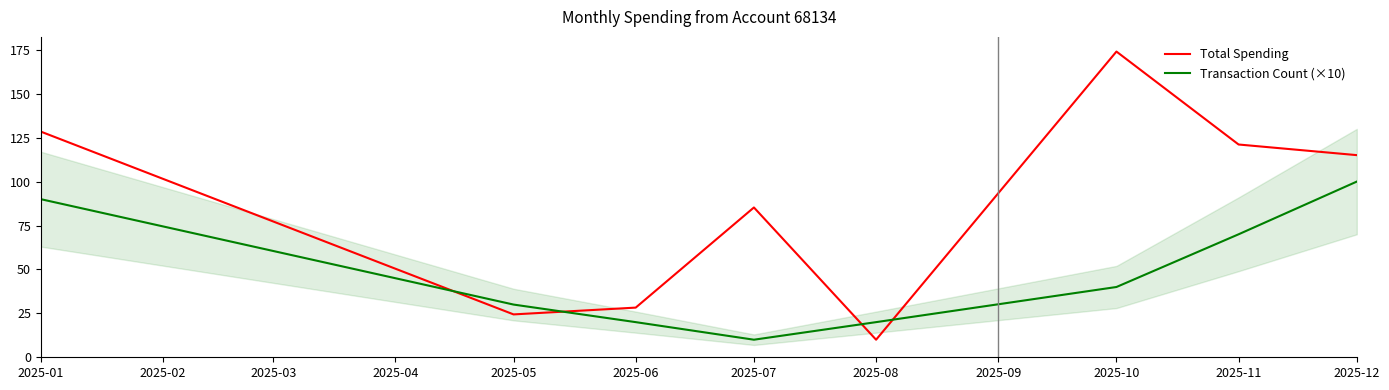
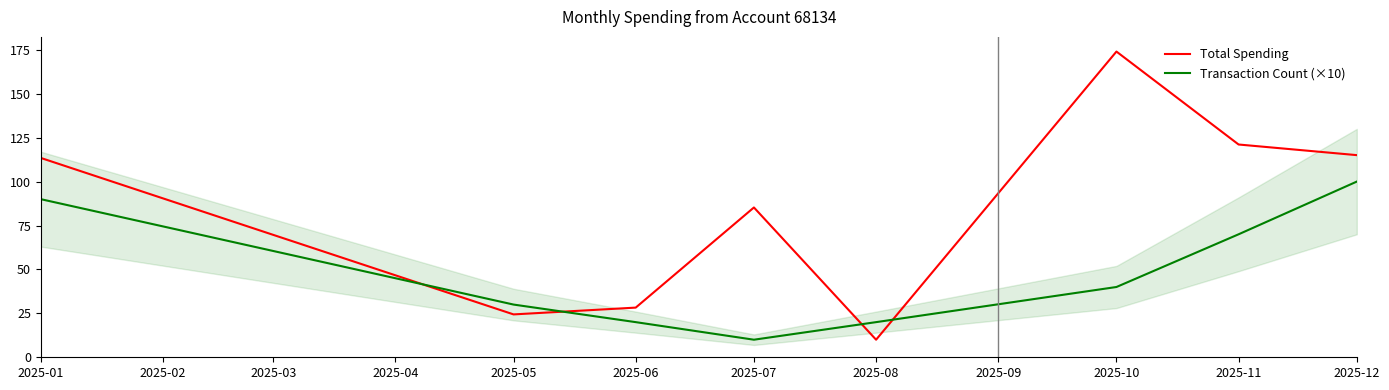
Total Spending, 2025-01: 128 -> 113
